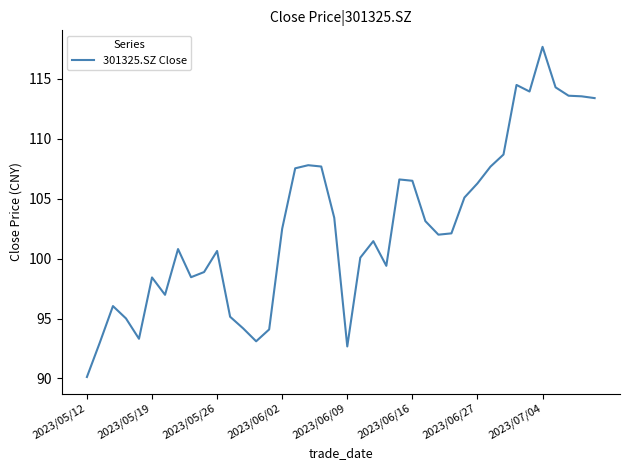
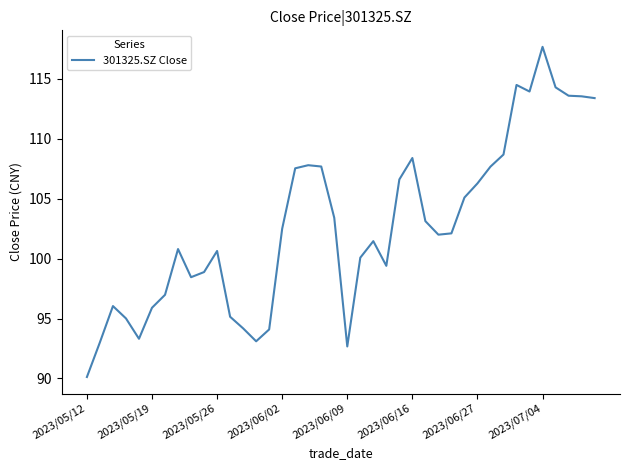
2023/05/19: 98.4 -> 95.9
2023/06/16: 106.5 -> 108.4
